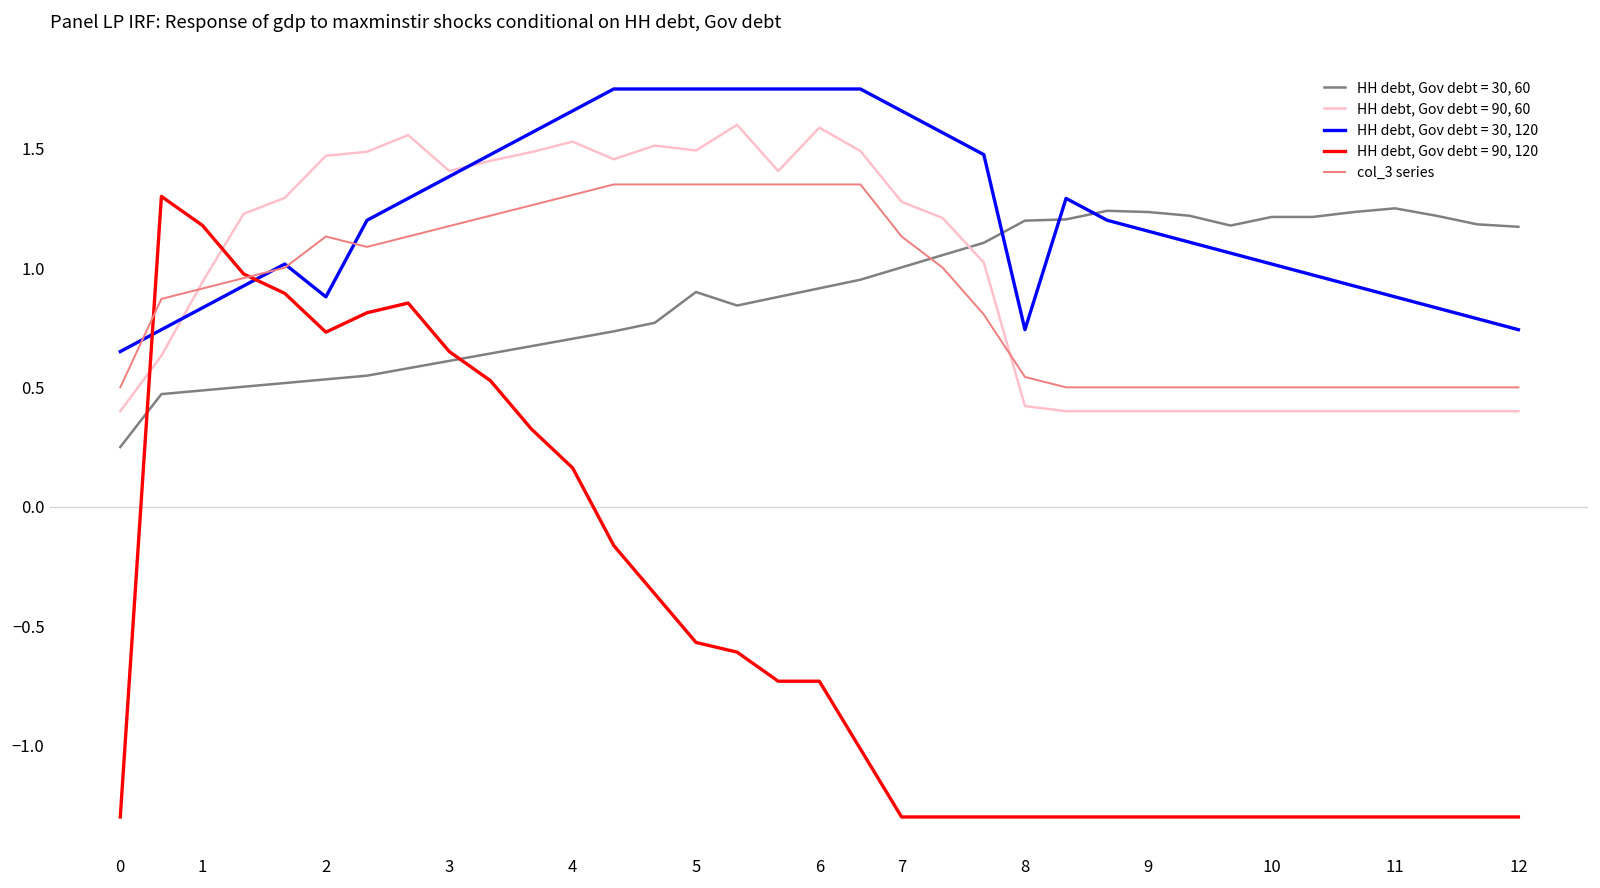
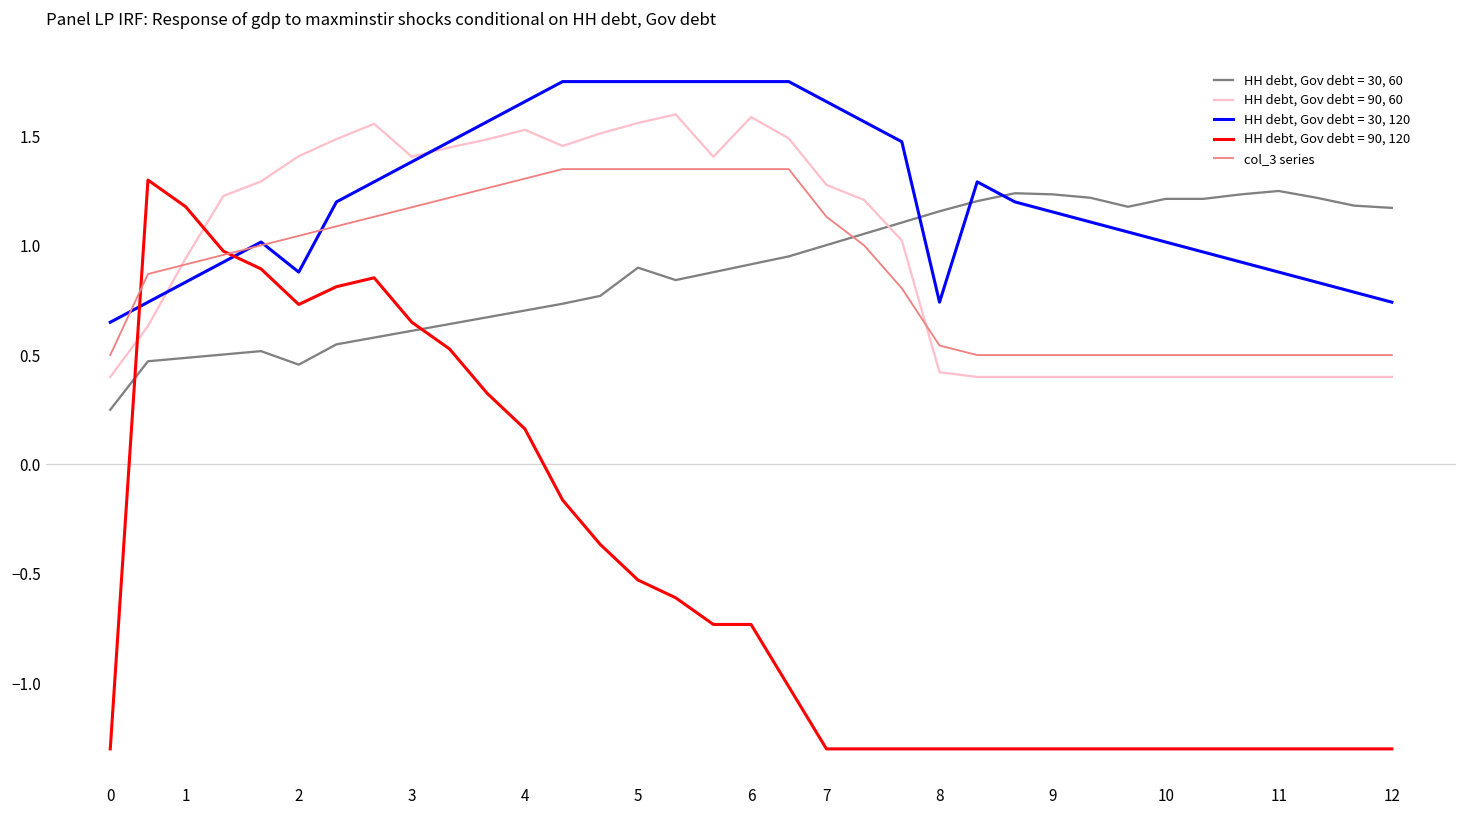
HH debt, Gov debt = 30, 60, 2: 0.53 -> 0.46
HH debt, Gov debt = 90, 60, 2: 1.47 -> 1.41
col_3 series, 2: 1.13 -> 1.04
HH debt, Gov debt = 90, 60, 5: 1.49 -> 1.56
HH debt, Gov debt = 90, 120, 5: -0.57 -> -0.53
HH debt, Gov debt = 30, 60, 8: 1.20 -> 1.16
